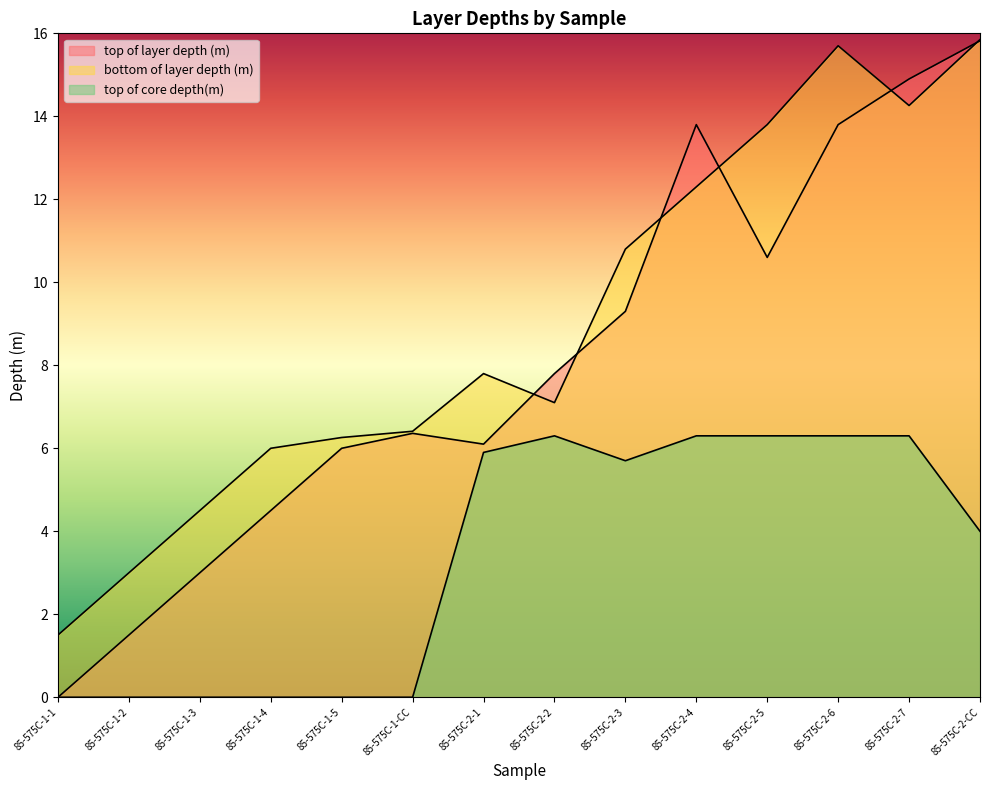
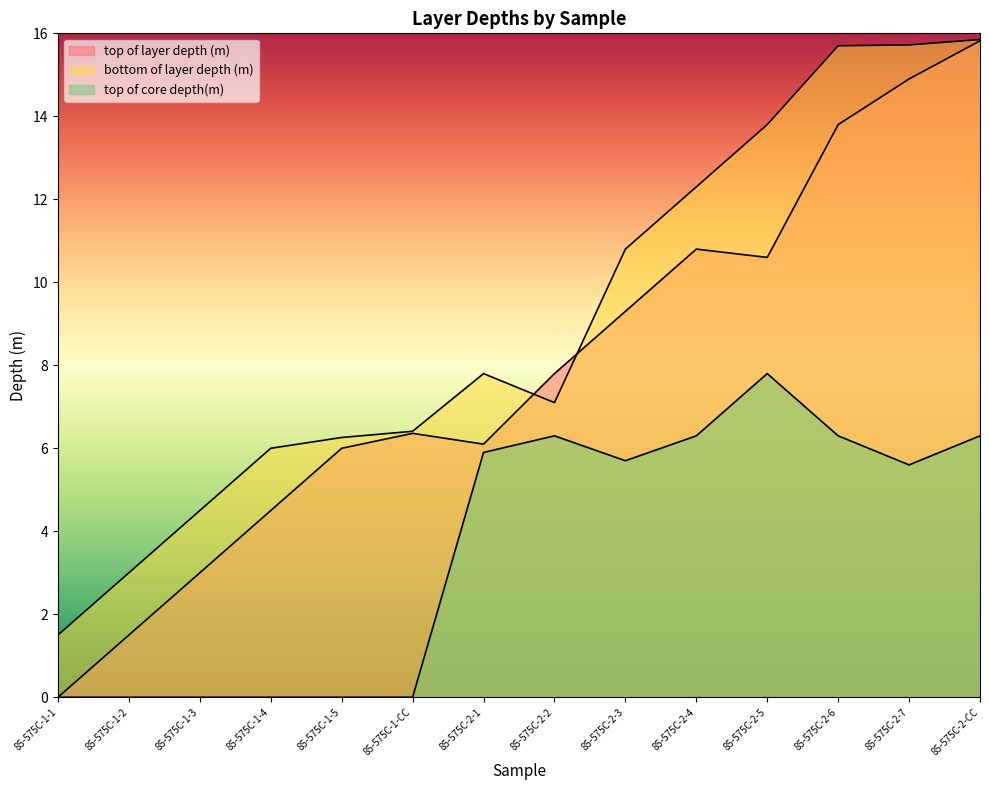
top of layer depth (m), 85-575C-2-4: 13.8 -> 10.8
top of core depth(m), 85-575C-2-5: 6.3 -> 7.8
bottom of layer depth (m), 85-575C-2-7: 14.3 -> 15.7
top of core depth(m), 85-575C-2-7: 6.3 -> 5.6
top of core depth(m), 85-575C-2-CC: 4.0 -> 6.3
